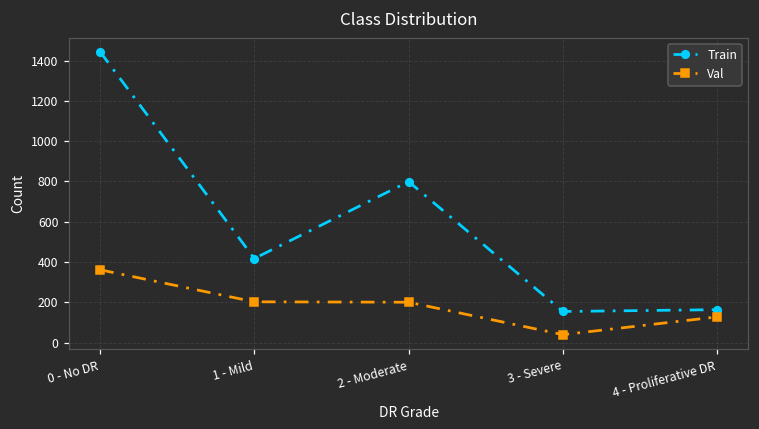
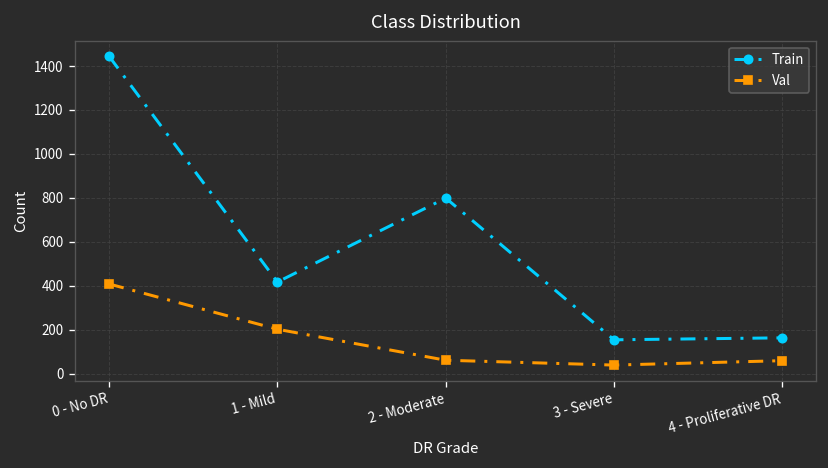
Val, 0 - No DR: 360 -> 410
Val, 2 - Moderate: 200 -> 60
Val, 4 - Proliferative DR: 130 -> 60
